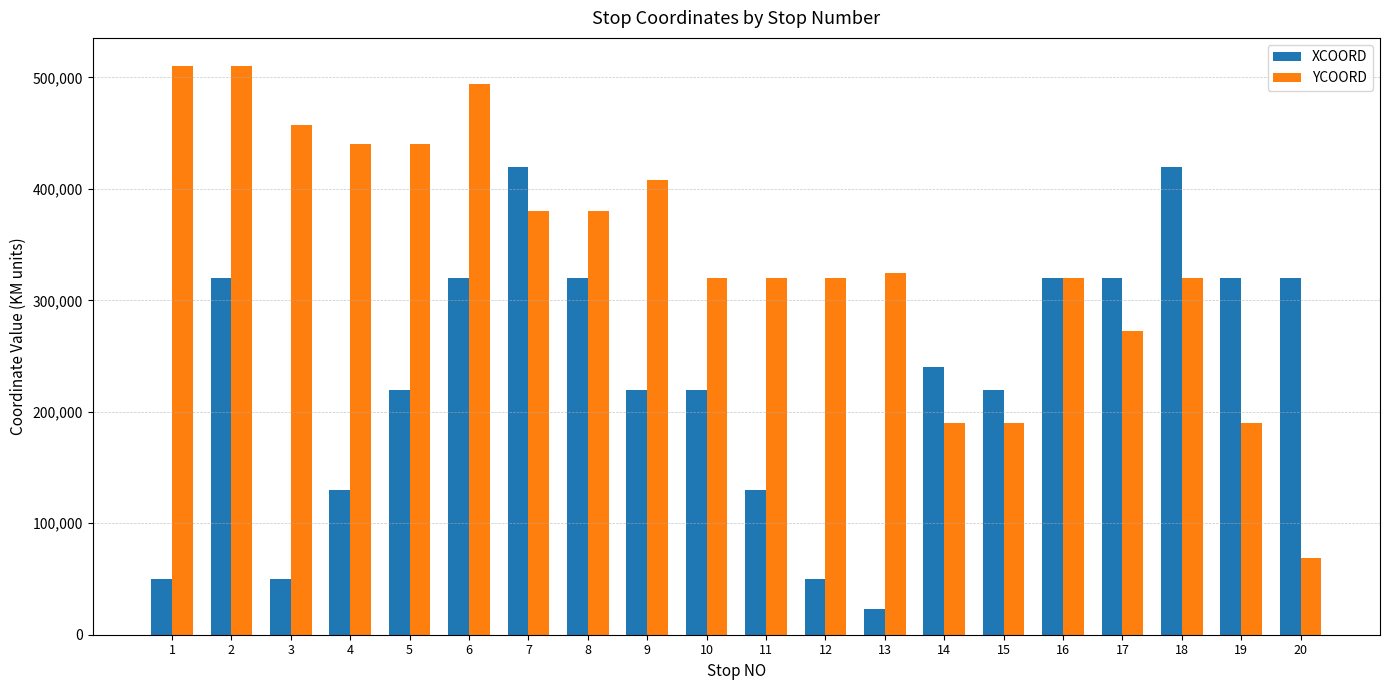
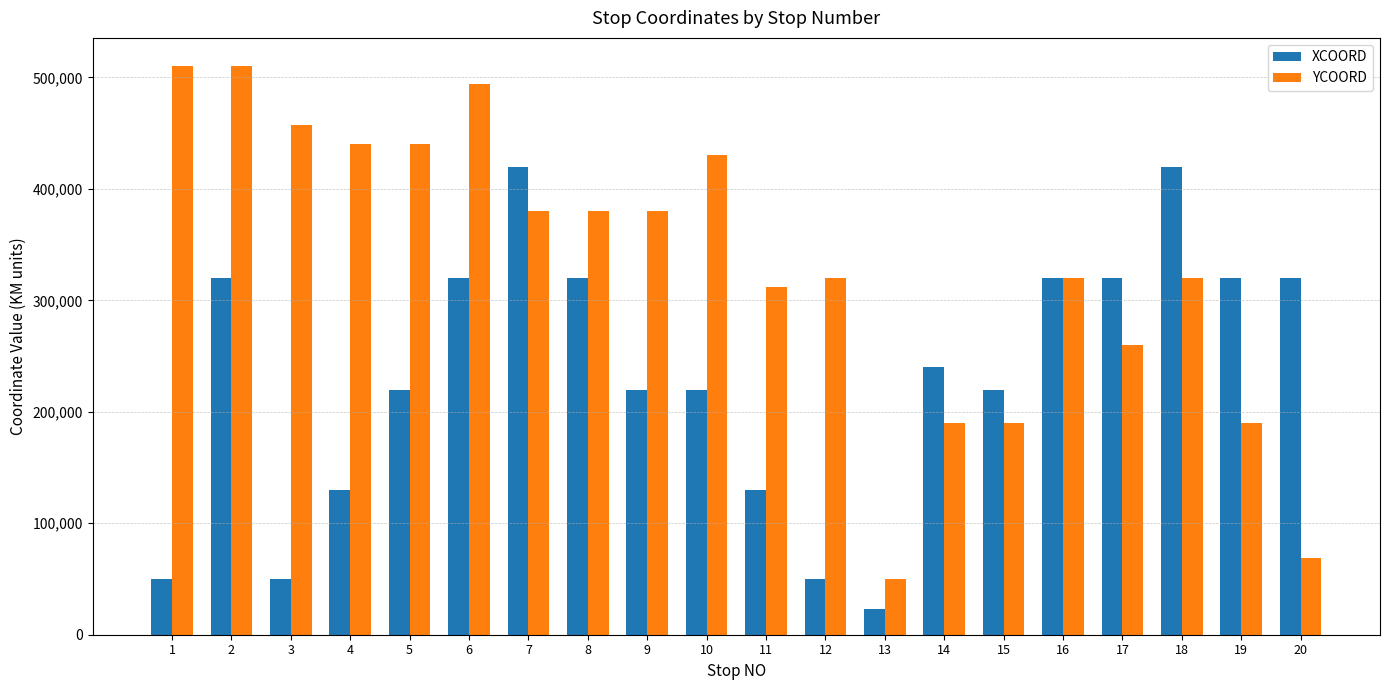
YCOORD, 9: 408,000 -> 380,000
YCOORD, 10: 320,000 -> 430,000
YCOORD, 11: 320,000 -> 312,000
YCOORD, 13: 324,000 -> 50,000
YCOORD, 17: 273,000 -> 260,000
